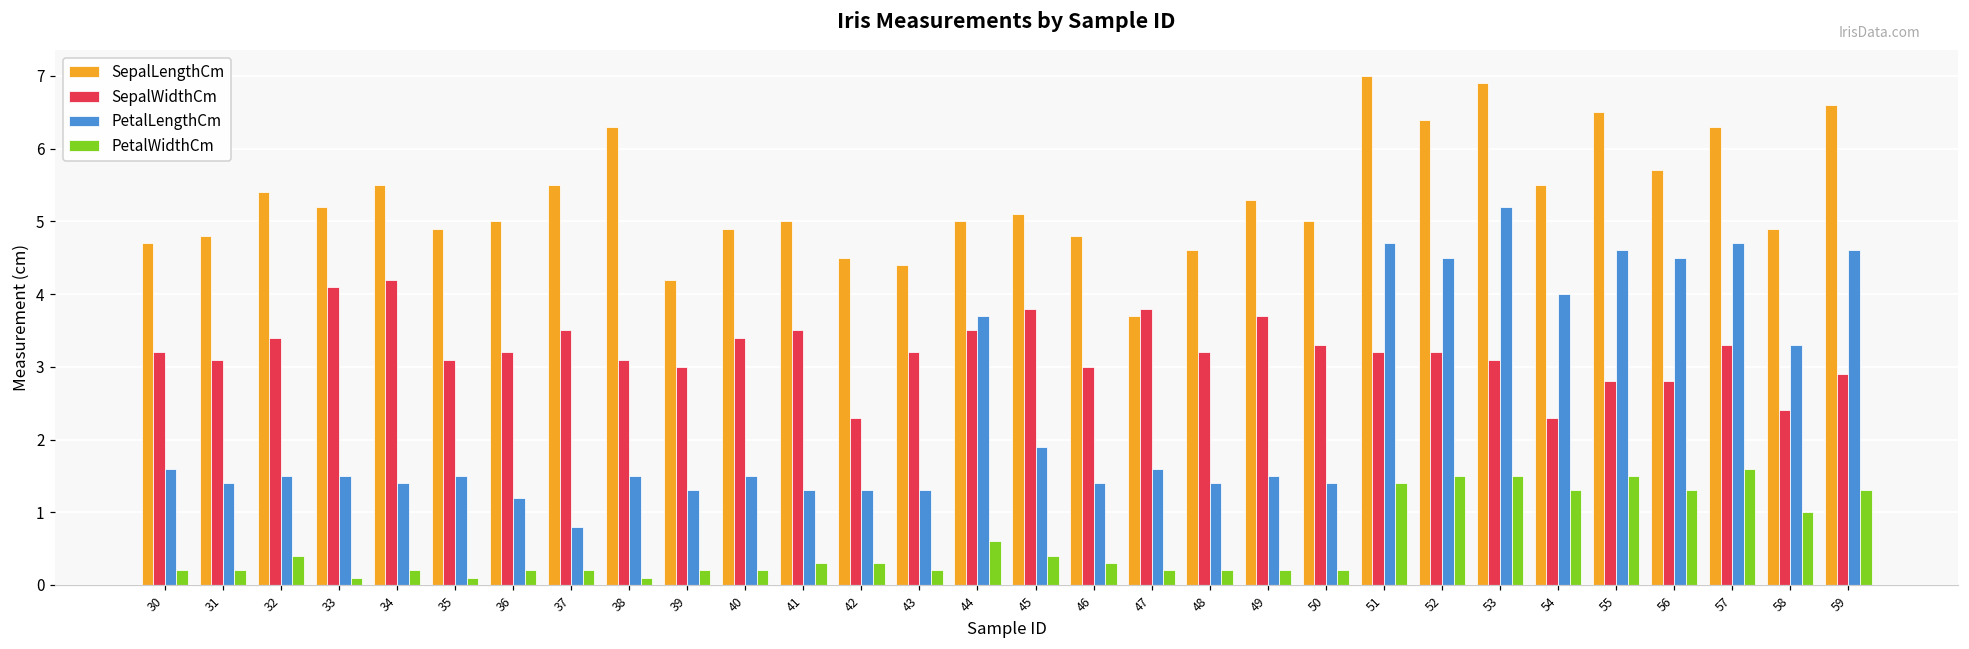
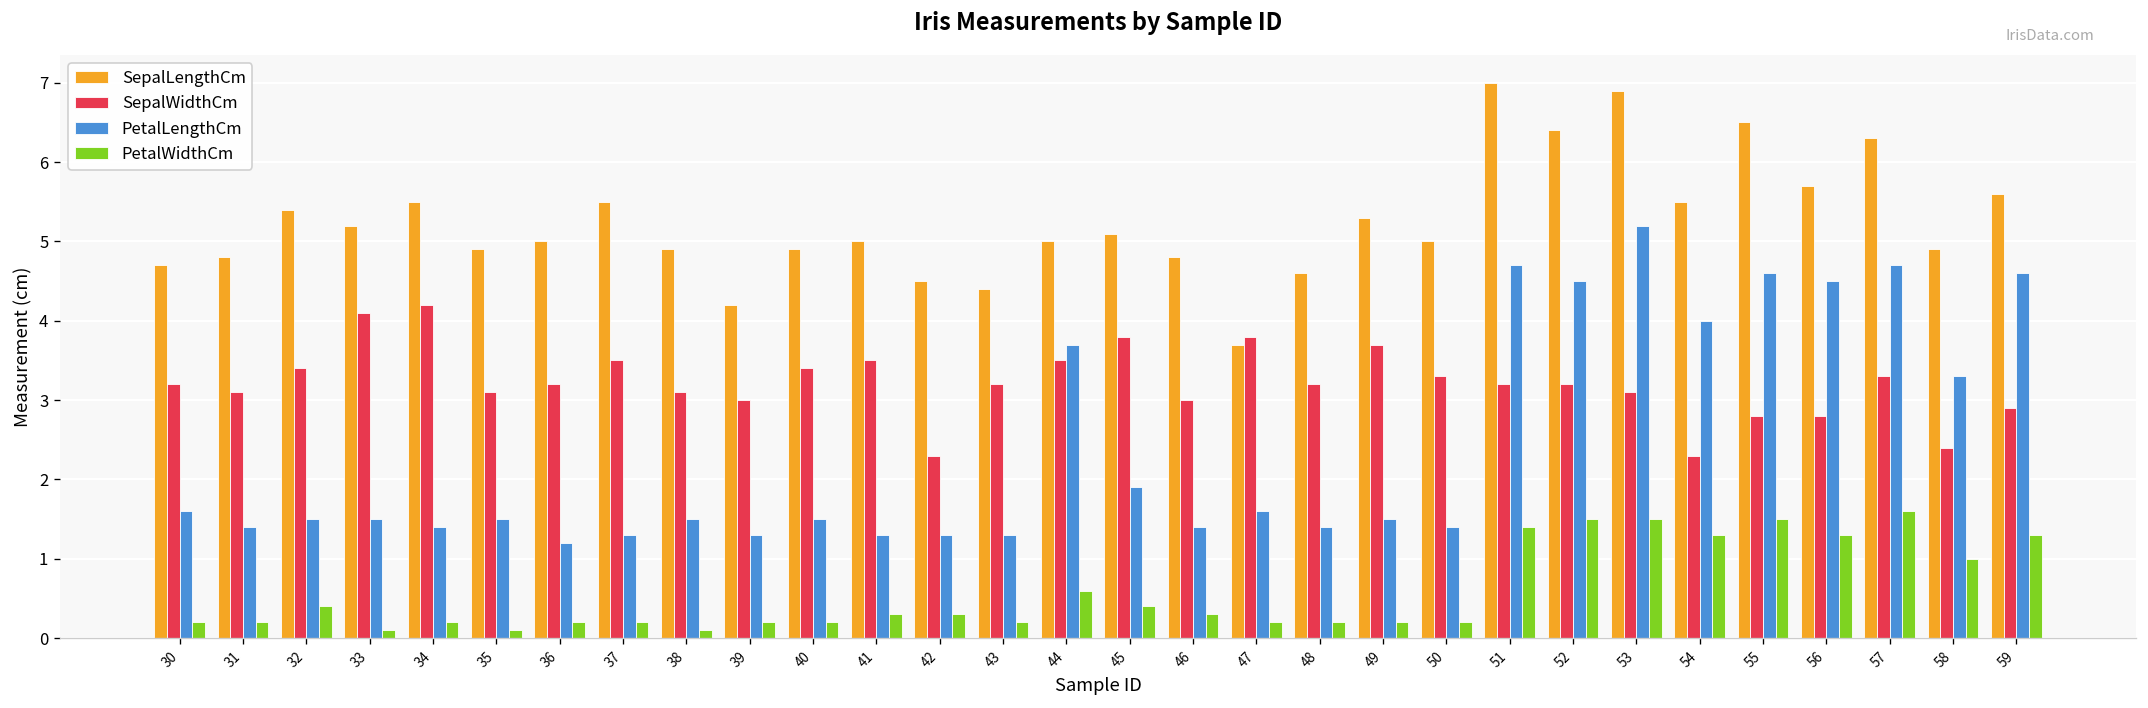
PetalLengthCm, 37: 0.8 -> 1.3
SepalLengthCm, 38: 6.3 -> 4.9
SepalLengthCm, 59: 6.6 -> 5.6
